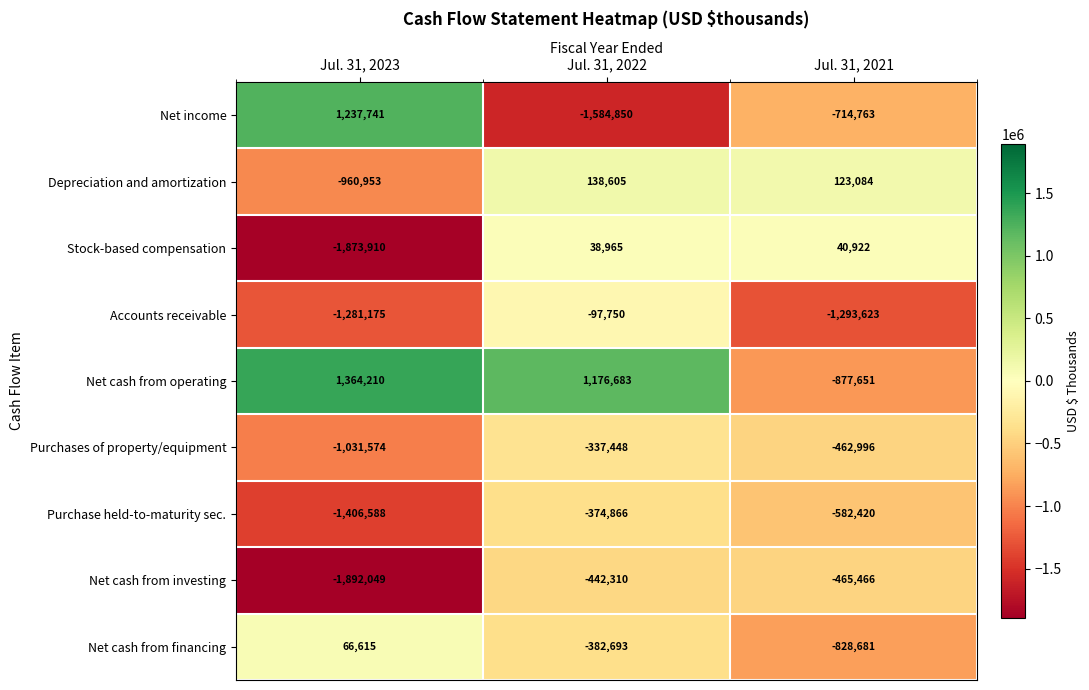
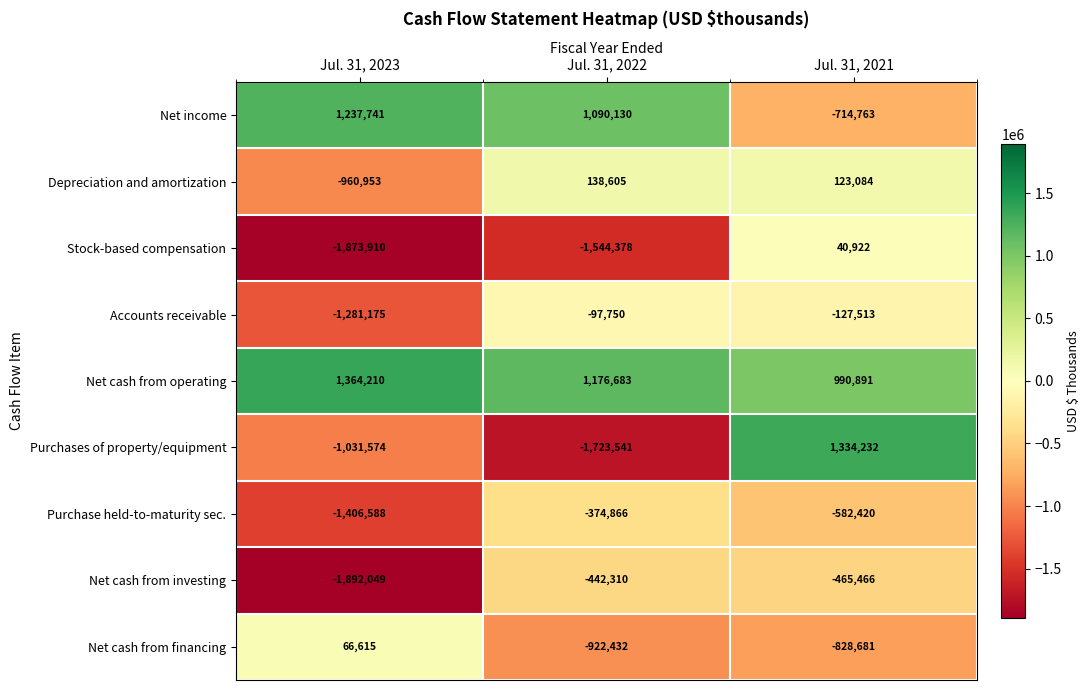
Net income, Jul. 31, 2022: -1,584,850 -> 1,090,130
Stock-based compensation, Jul. 31, 2022: 38,965 -> -1,544,378
Accounts receivable, Jul. 31, 2021: -1,293,623 -> -127,513
Net cash from operating, Jul. 31, 2021: -877,651 -> 990,891
Purchases of property/equipment, Jul. 31, 2022: -337,448 -> -1,723,541
Purchases of property/equipment, Jul. 31, 2021: -462,996 -> 1,334,232
Net cash from financing, Jul. 31, 2022: -382,693 -> -922,432
